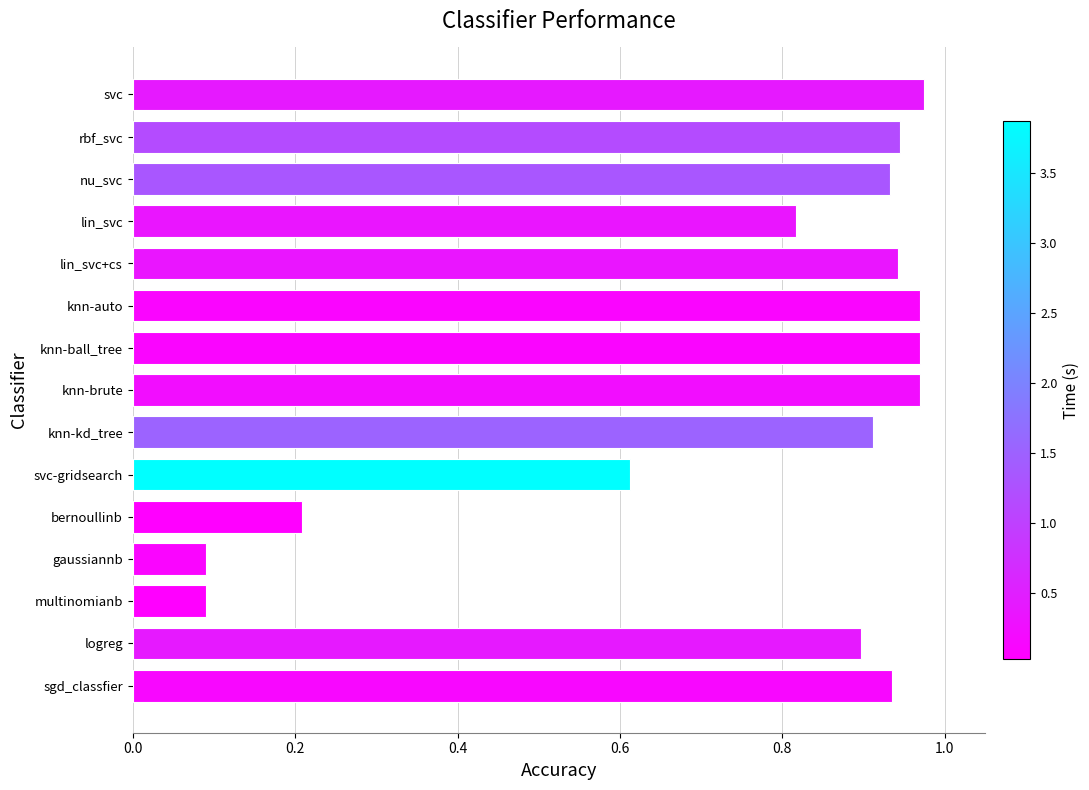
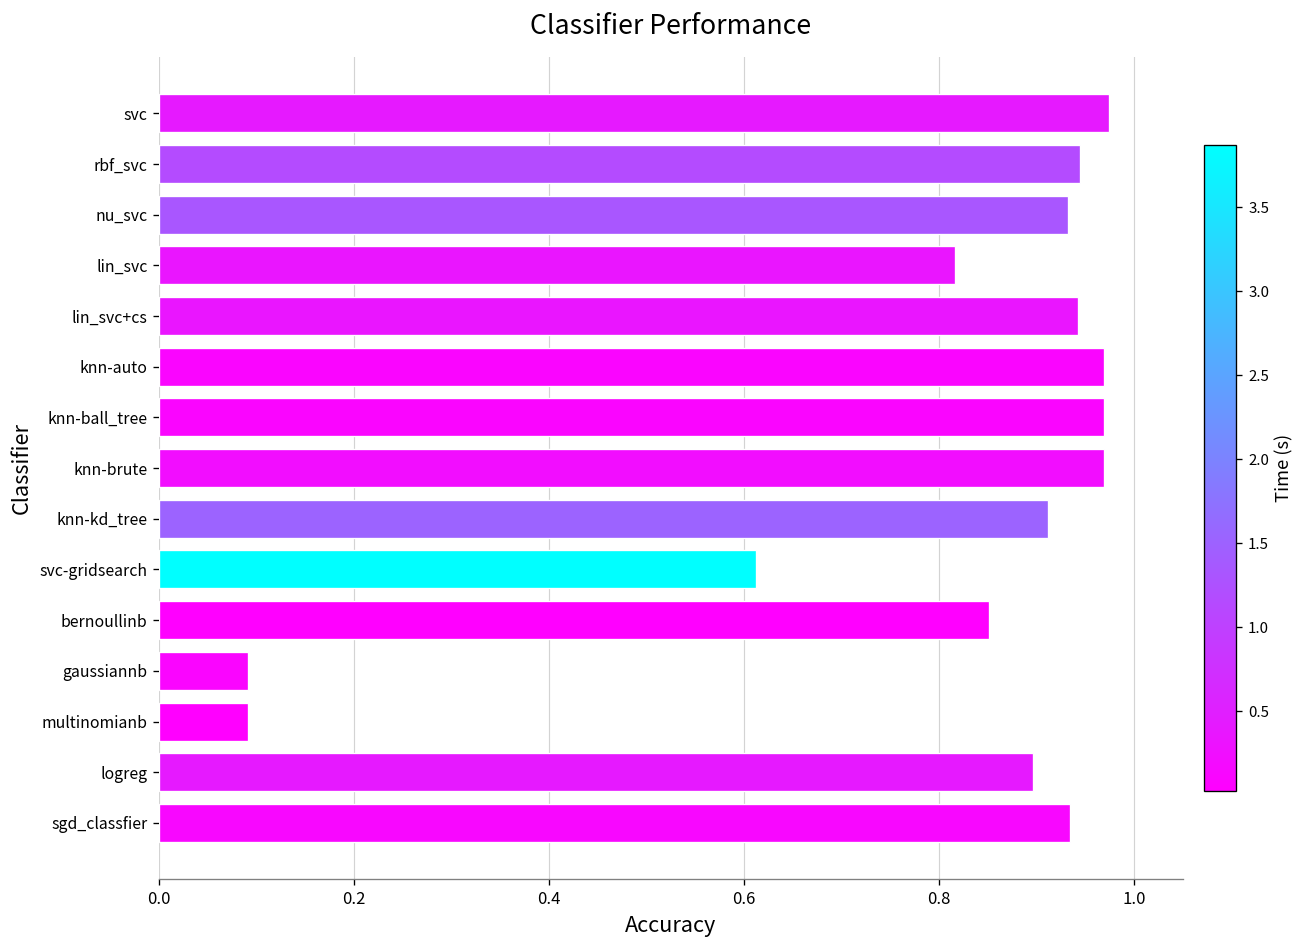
bernoullinb: 0.21 -> 0.85
